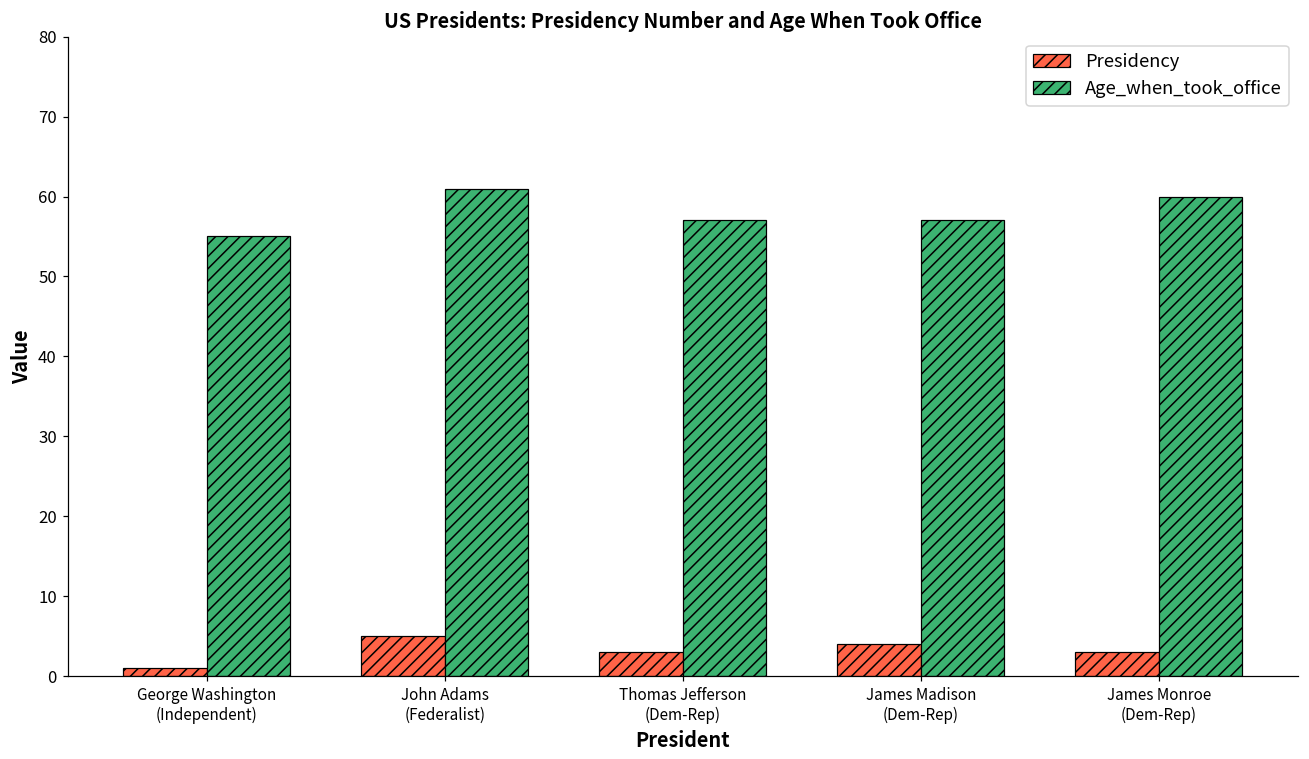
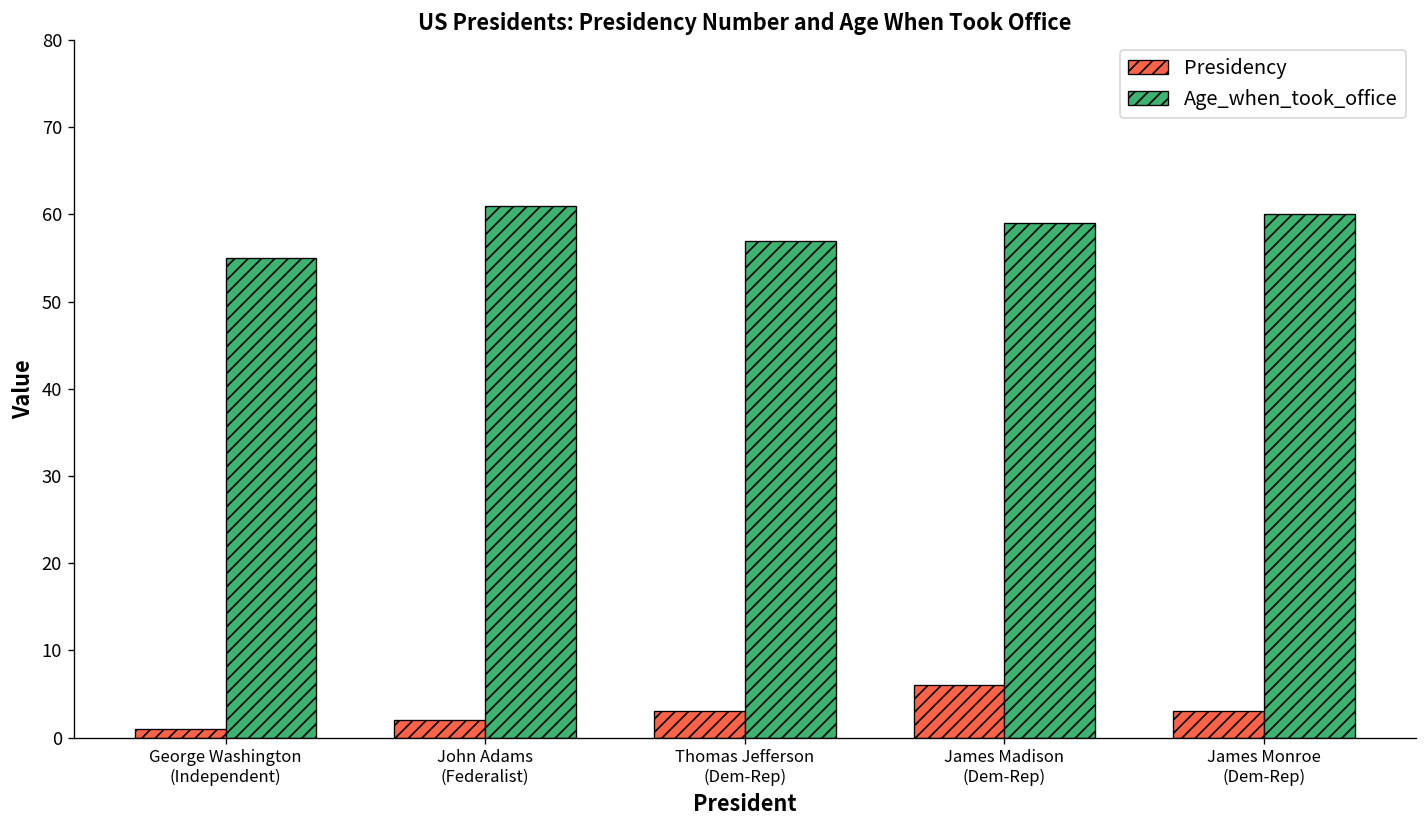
Presidency, John Adams (Federalist): 5 -> 2
Presidency, James Madison (Dem-Rep): 4 -> 6
Age_when_took_office, James Madison (Dem-Rep): 57 -> 59
